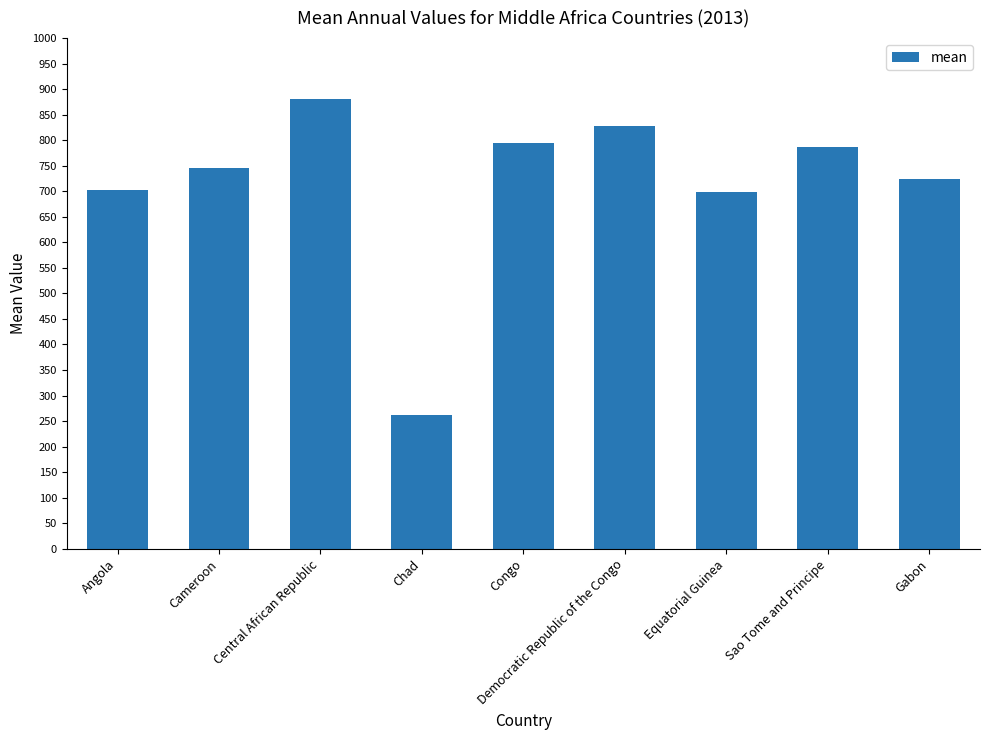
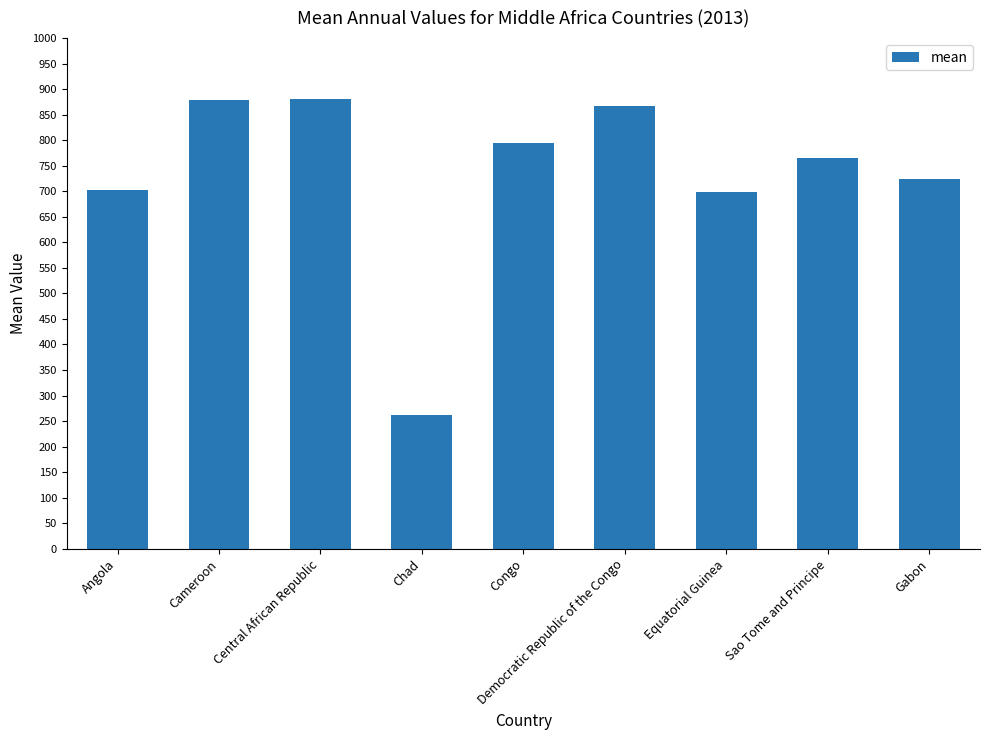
Cameroon: 750 -> 880
Democratic Republic of the Congo: 830 -> 870
Sao Tome and Principe: 790 -> 770
